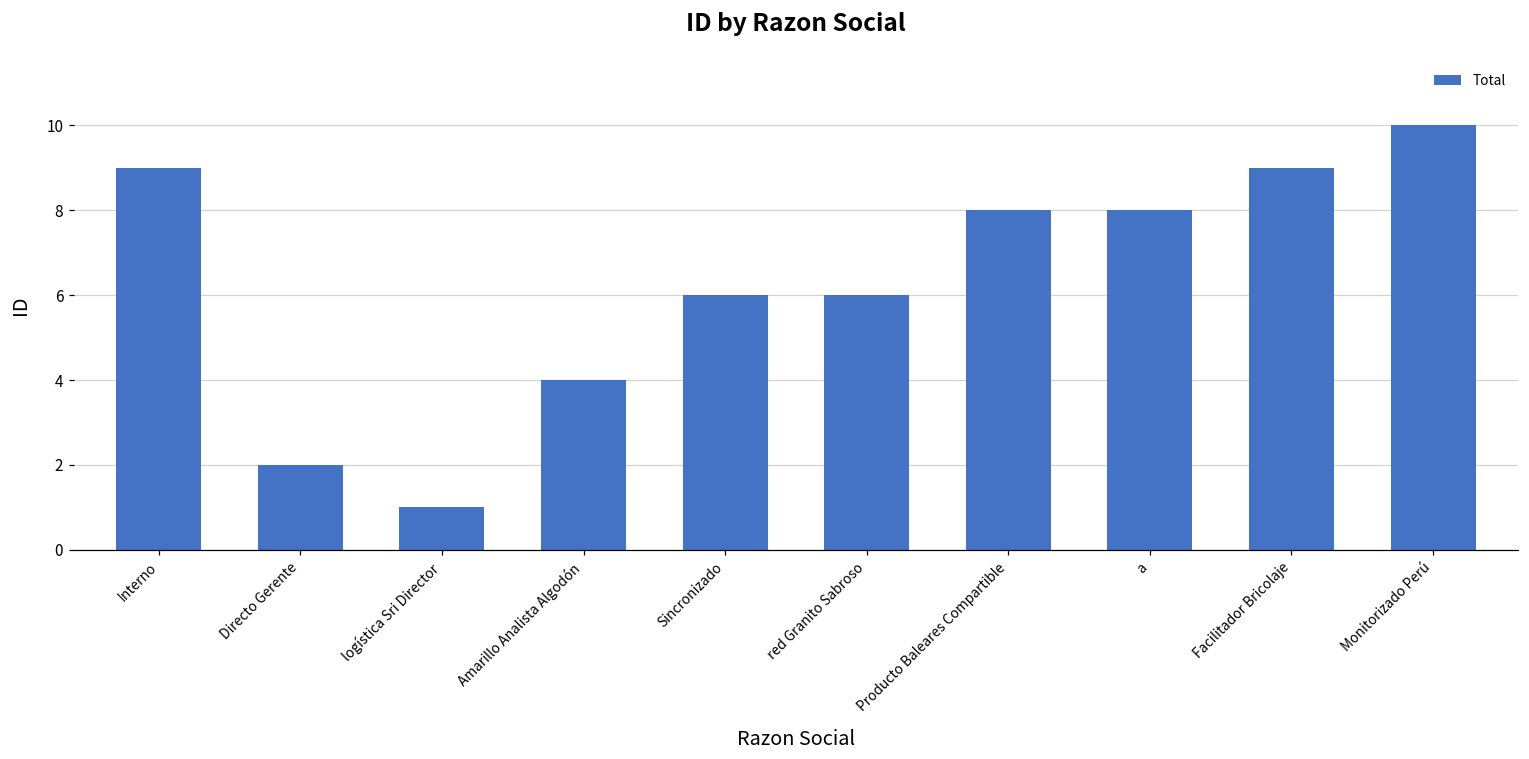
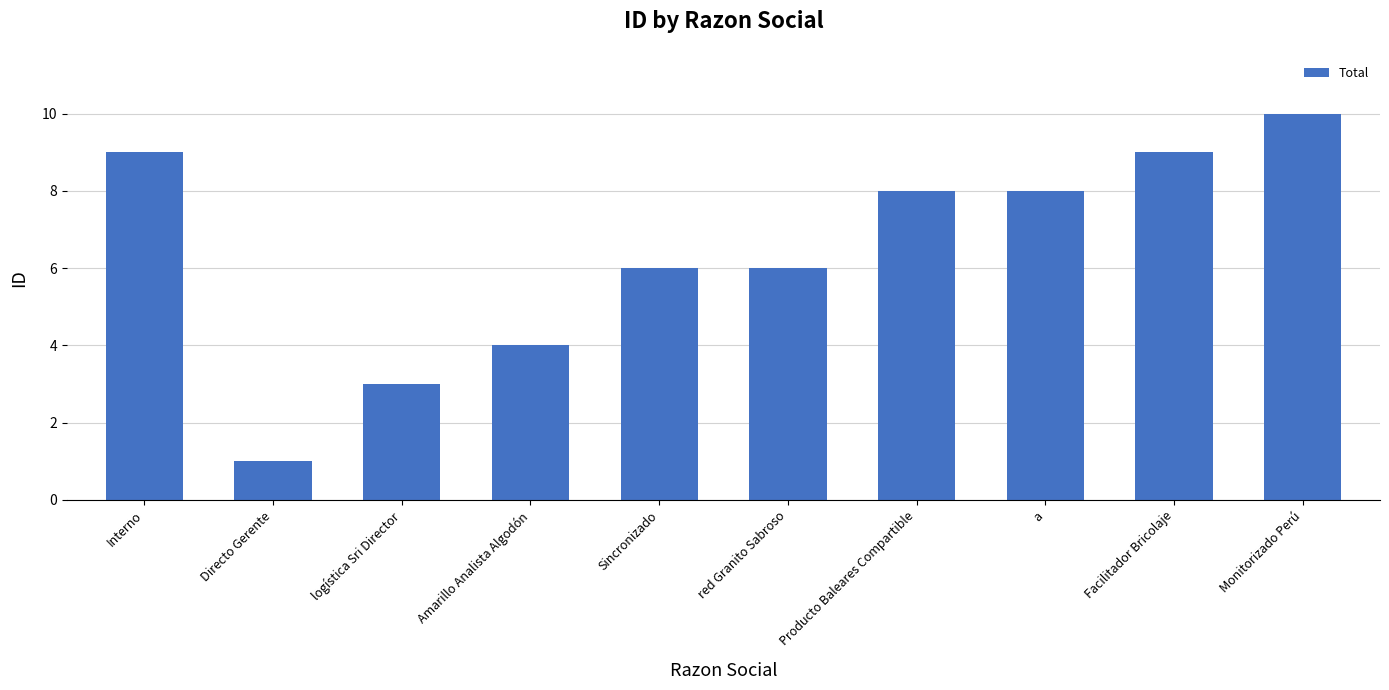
Directo Gerente: 2 -> 1
logística Sri Director: 1 -> 3
